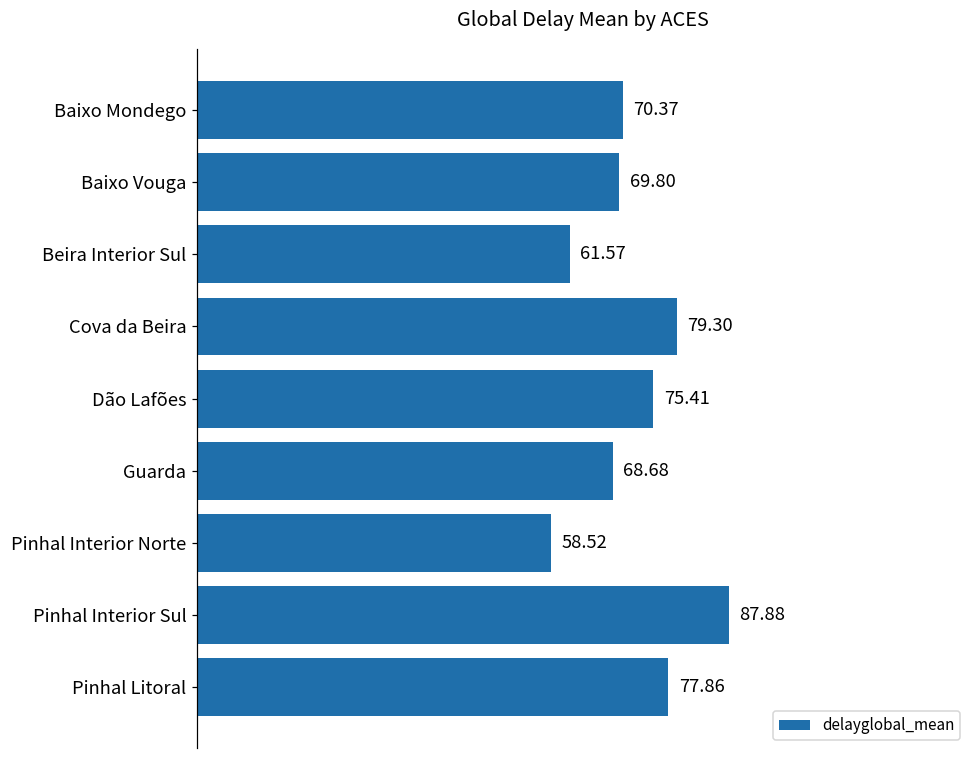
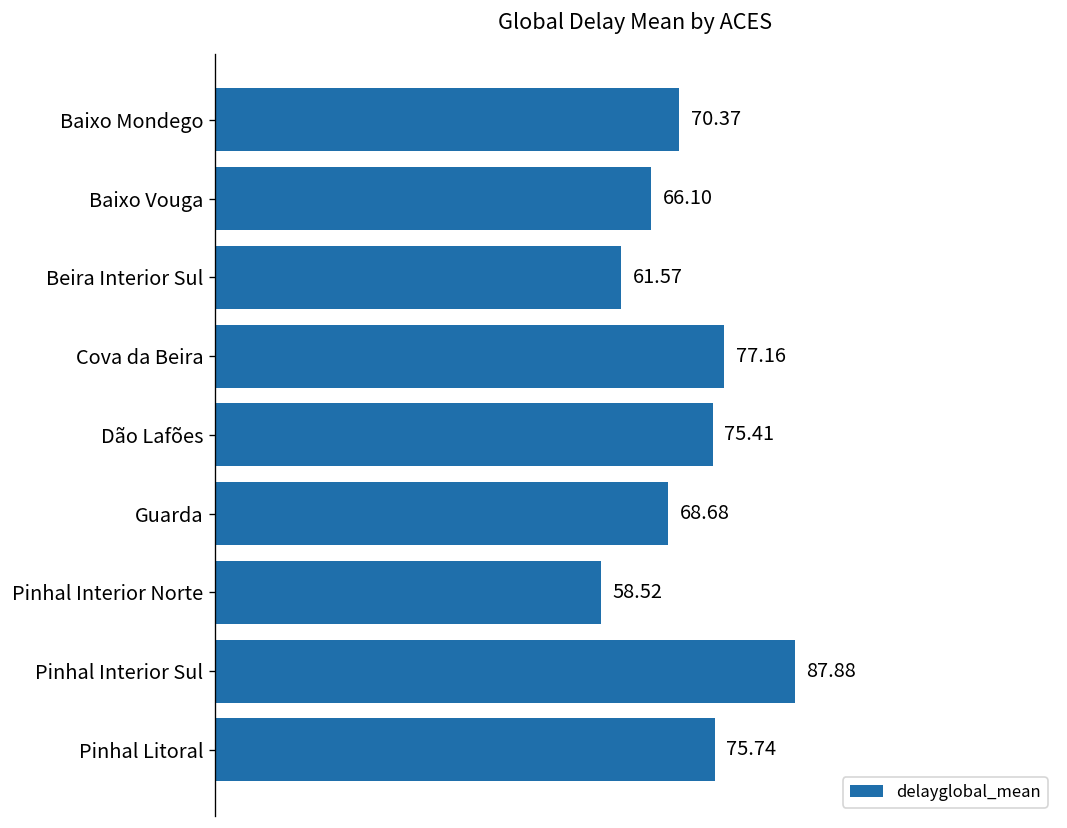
Baixo Vouga: 69.80 -> 66.10
Cova da Beira: 79.30 -> 77.16
Pinhal Litoral: 77.86 -> 75.74
